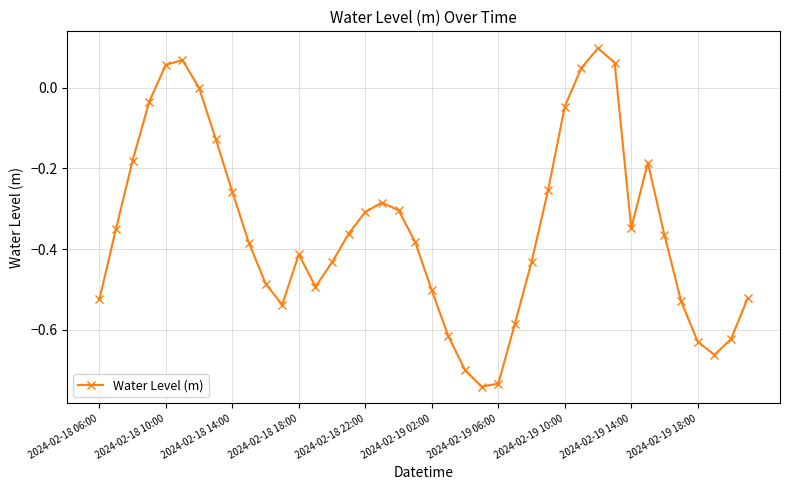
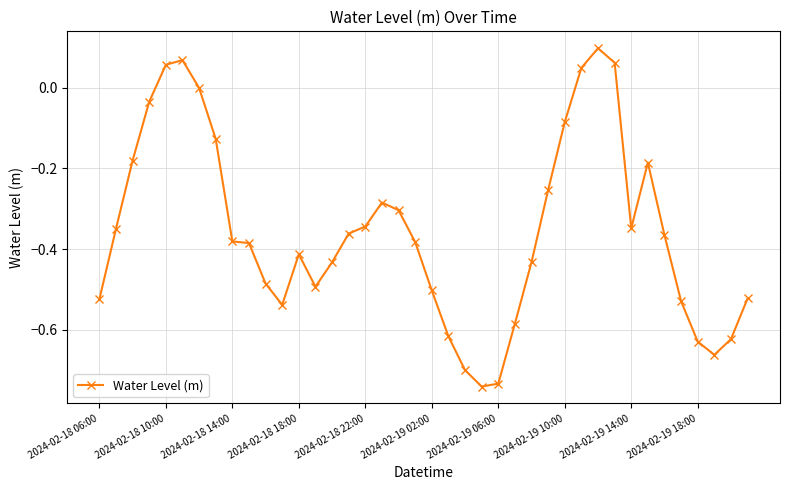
2024-02-18 14:00: -0.26 -> -0.38
2024-02-18 22:00: -0.31 -> -0.34
2024-02-19 10:00: -0.05 -> -0.09
